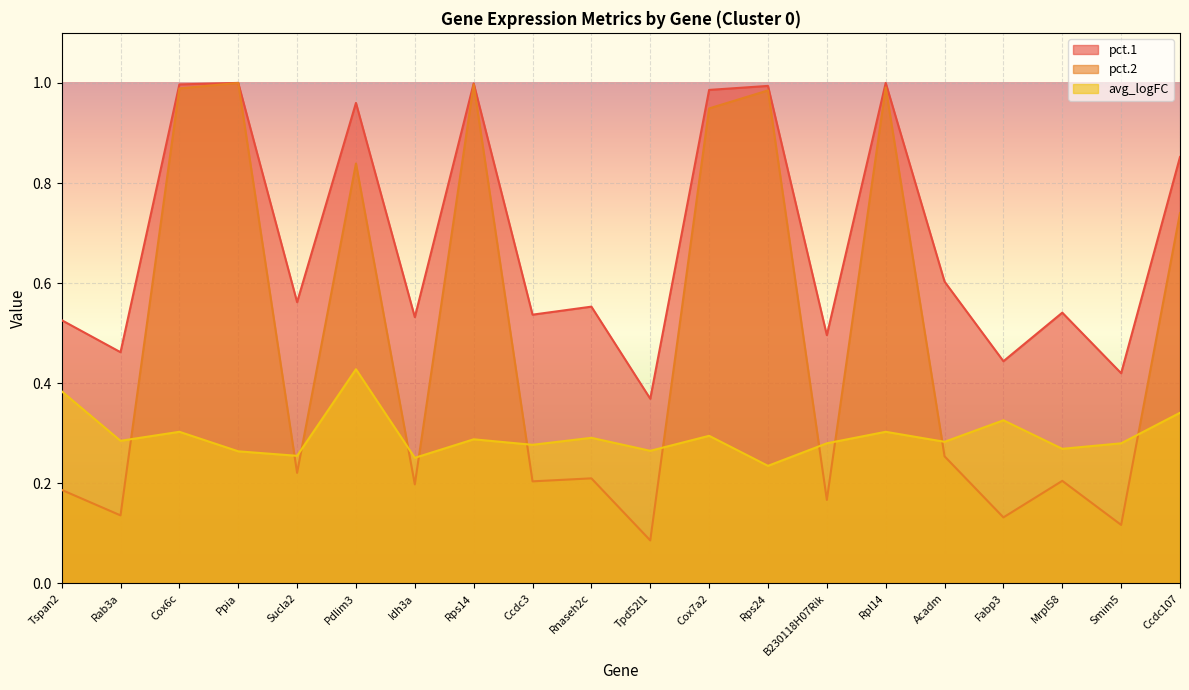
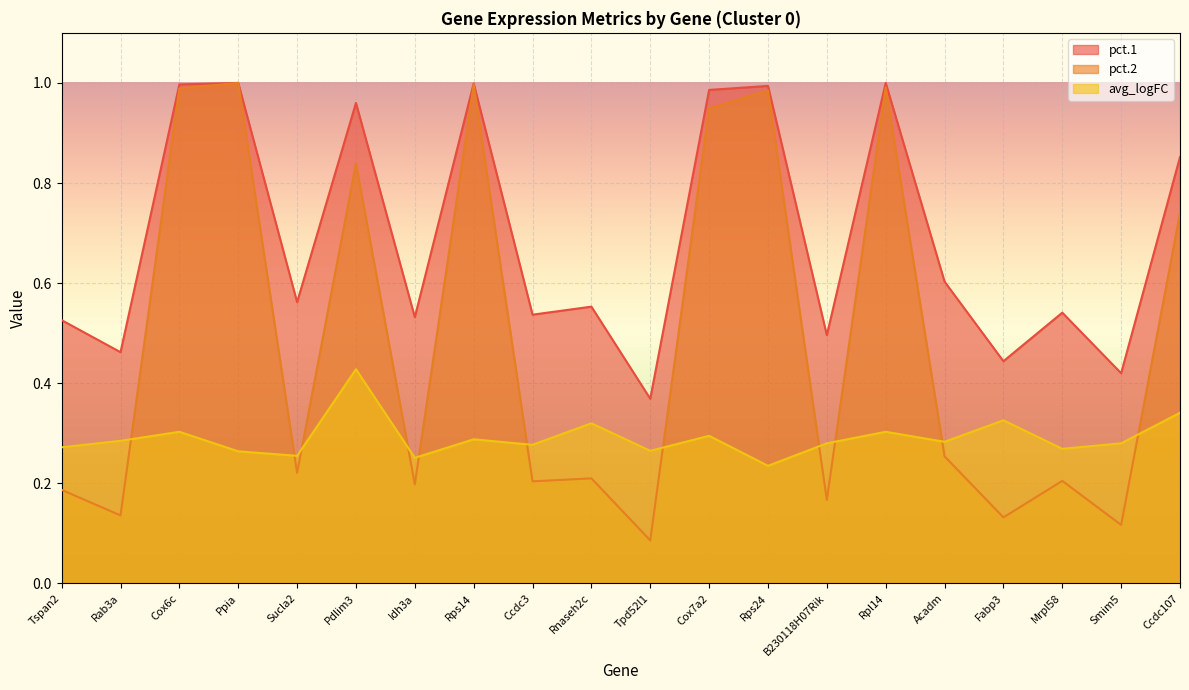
avg_logFC, Tspan2: 0.38 -> 0.27
avg_logFC, Rnaseh2c: 0.29 -> 0.32
